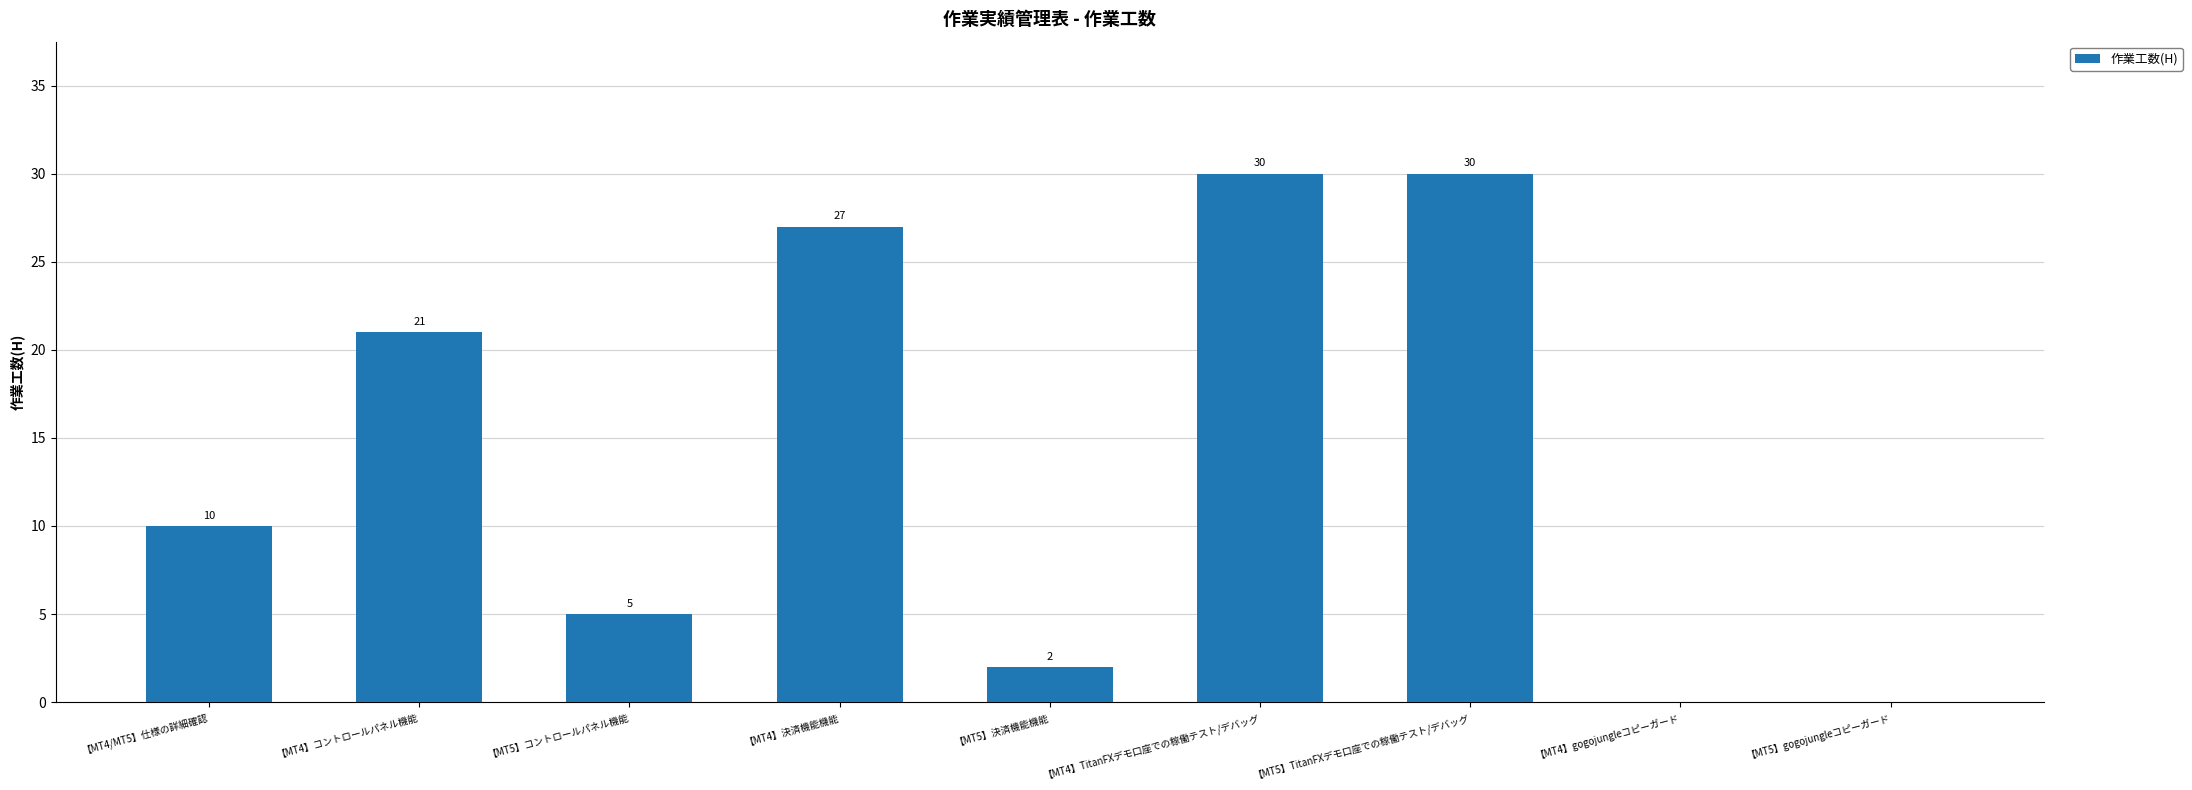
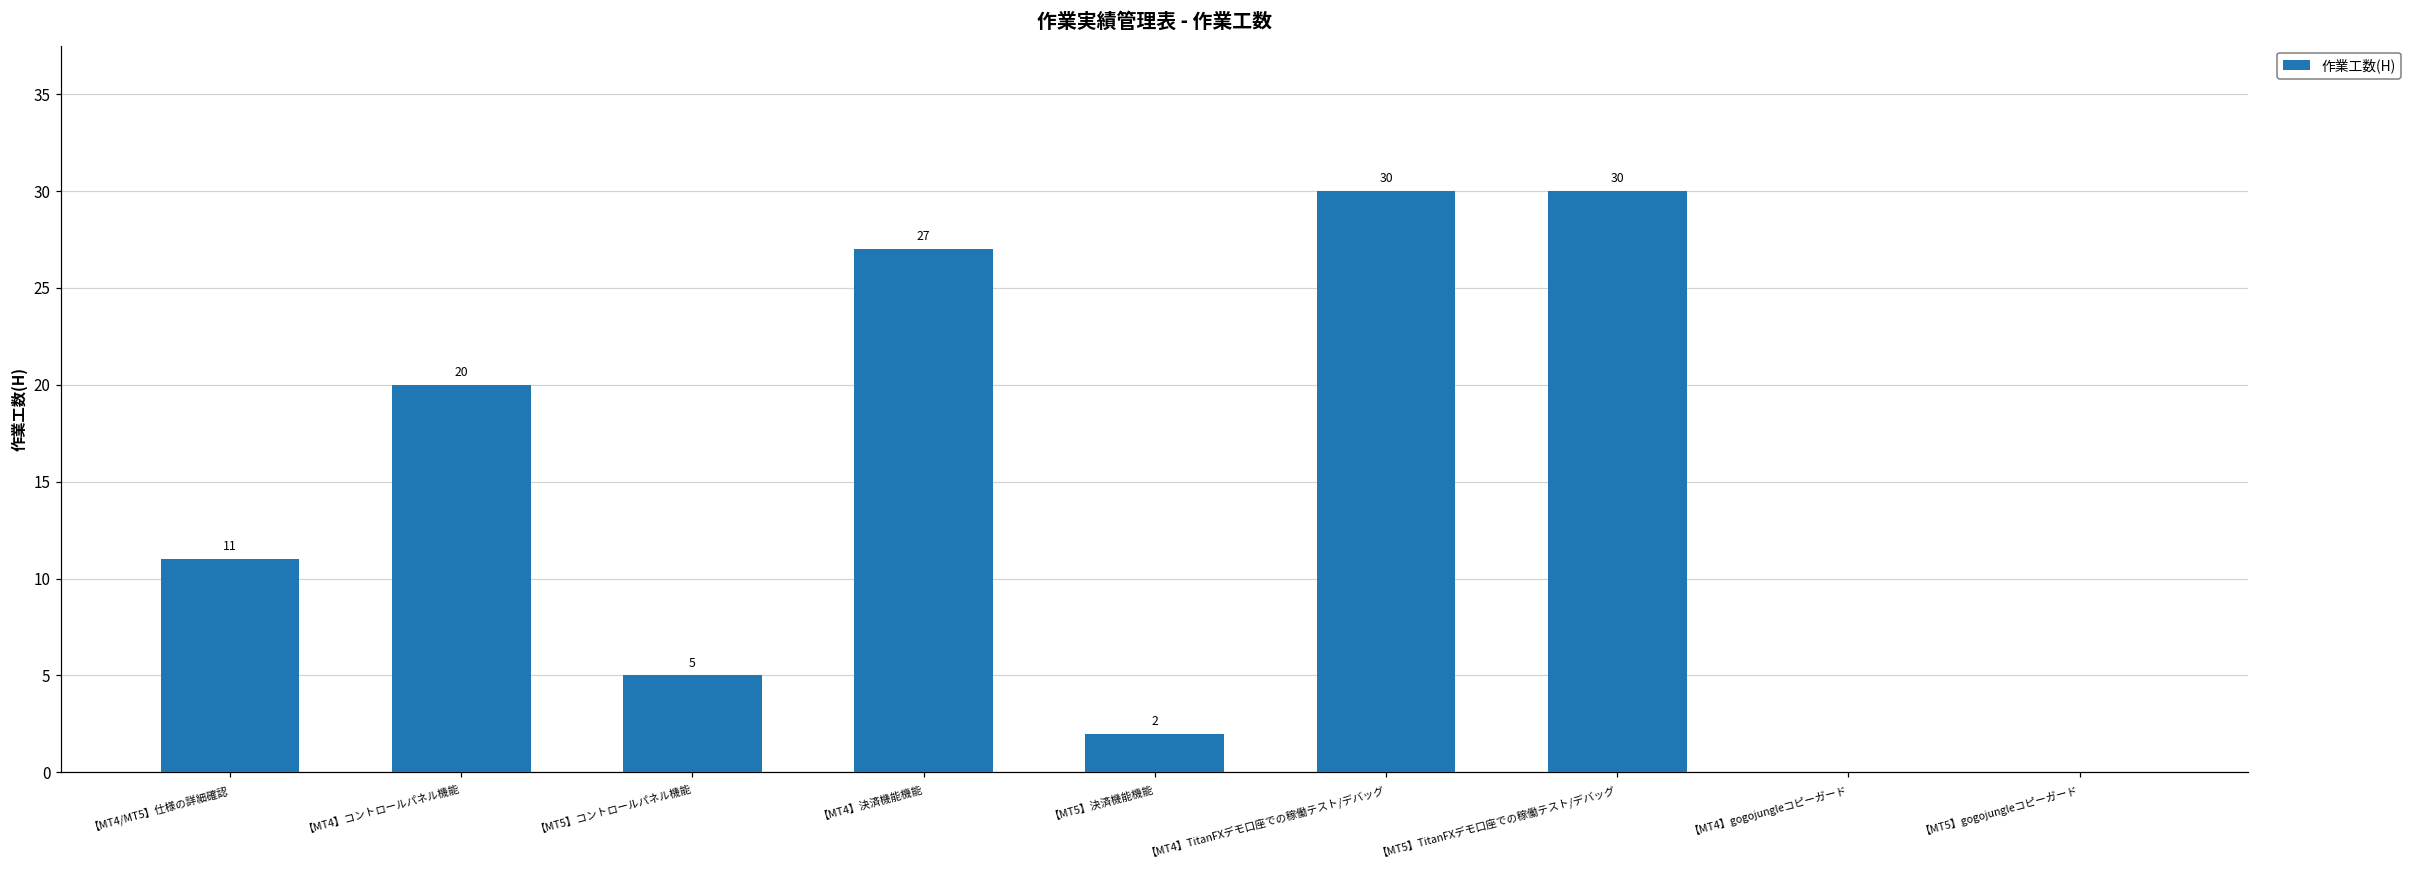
【MT4/MT5】仕様の詳細確認: 10 -> 11
【MT4】コントロールパネル機能: 21 -> 20
